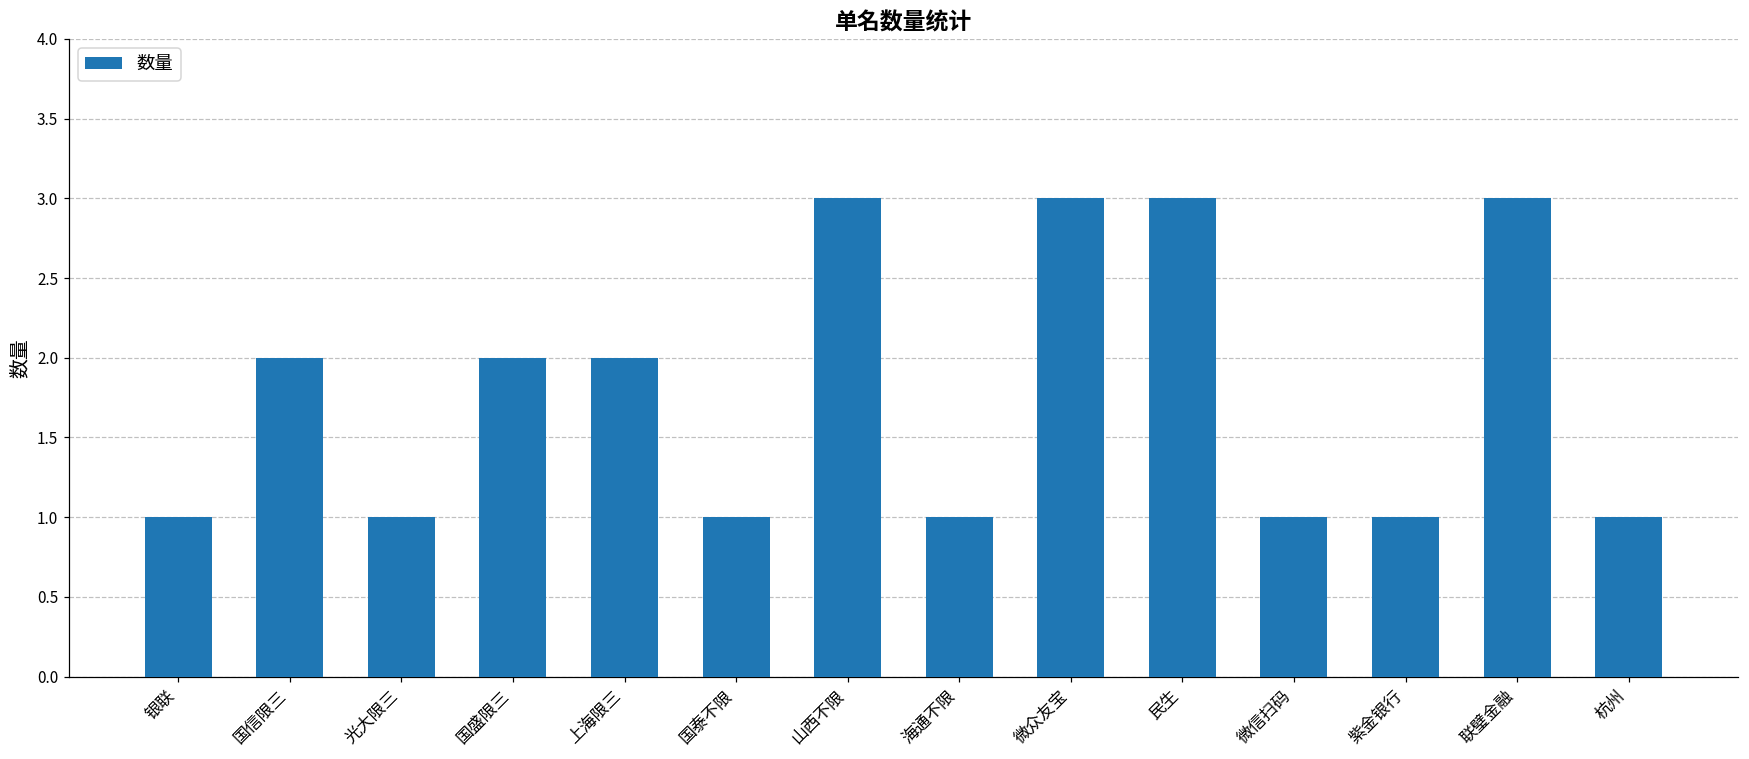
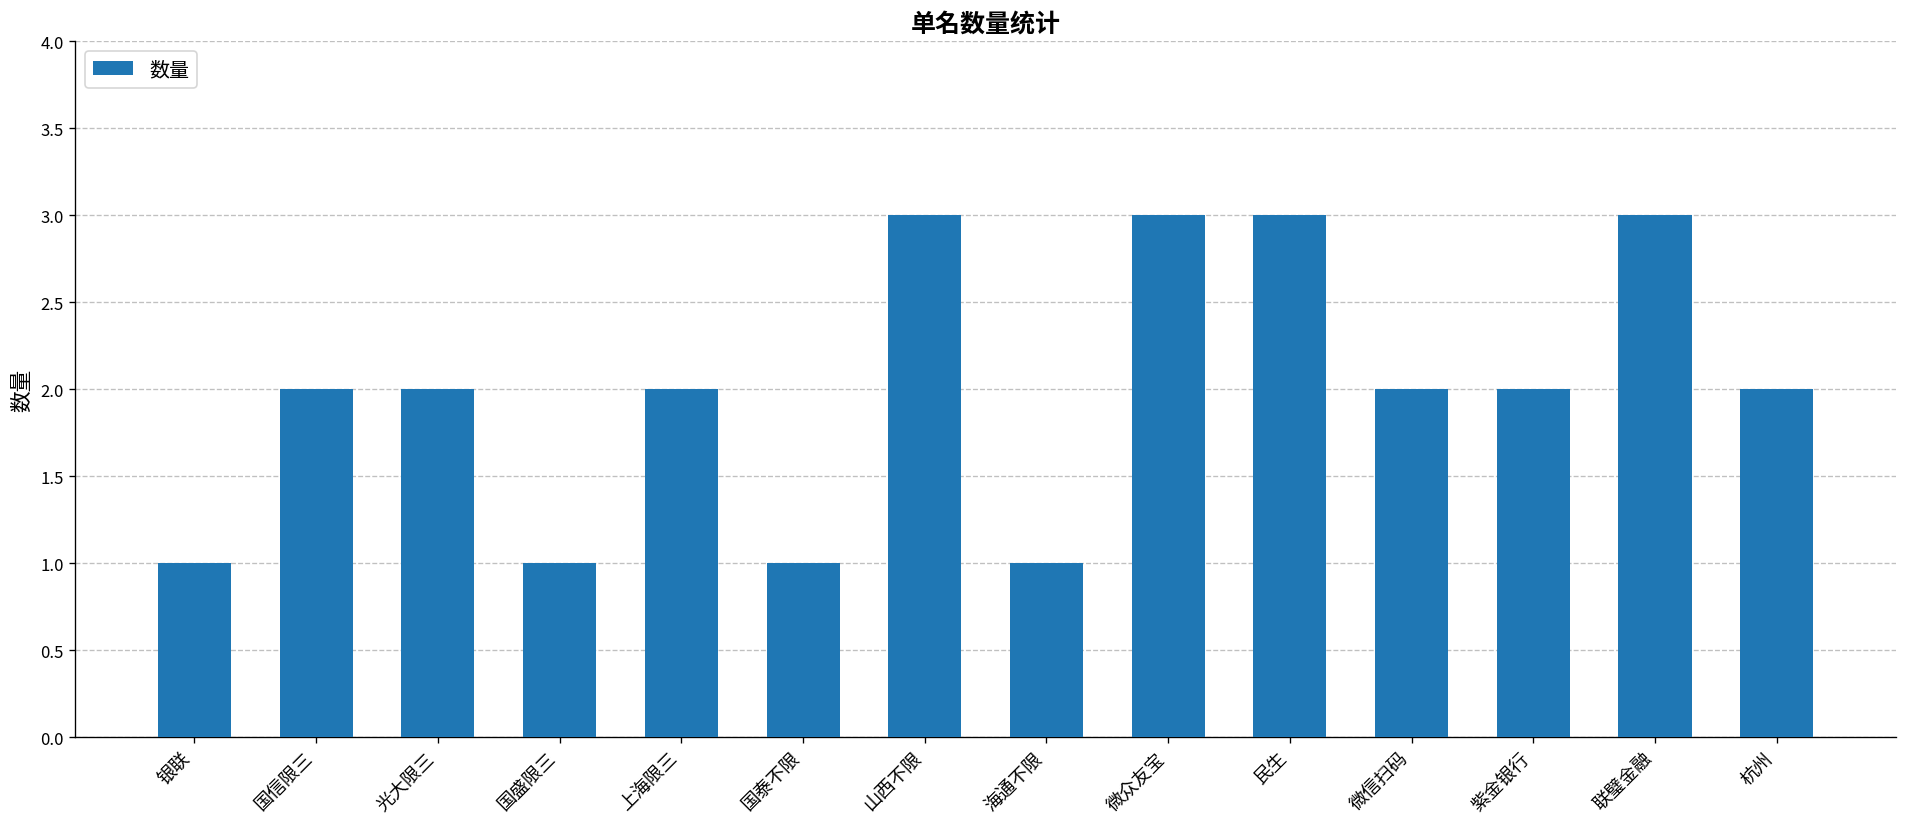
光大限三: 1 -> 2
国盛限三: 2 -> 1
微信扫码: 1 -> 2
紫金银行: 1 -> 2
杭州: 1 -> 2
